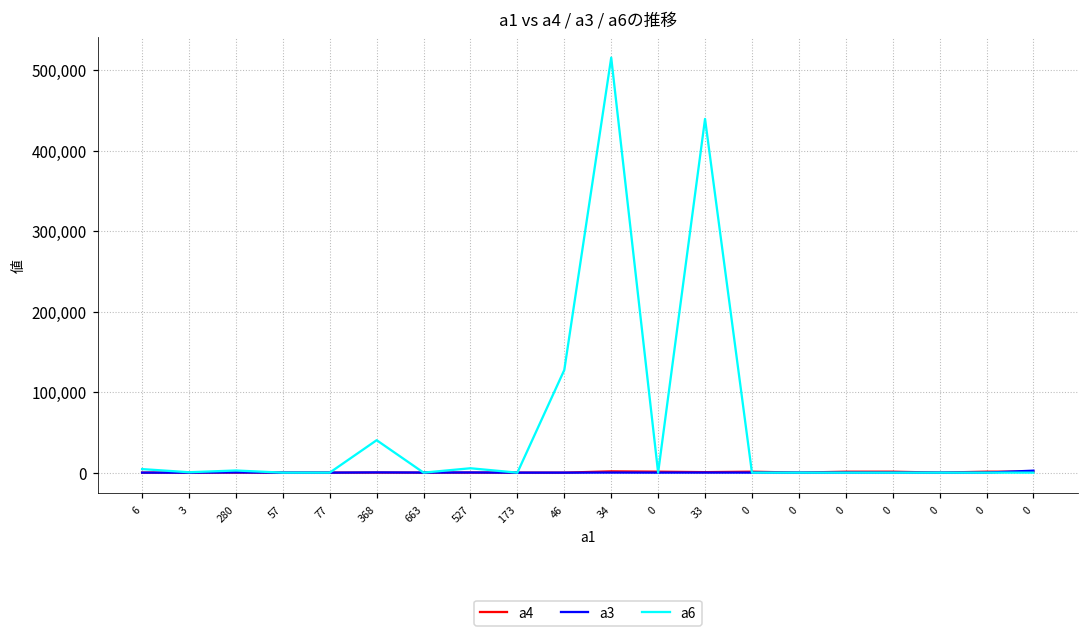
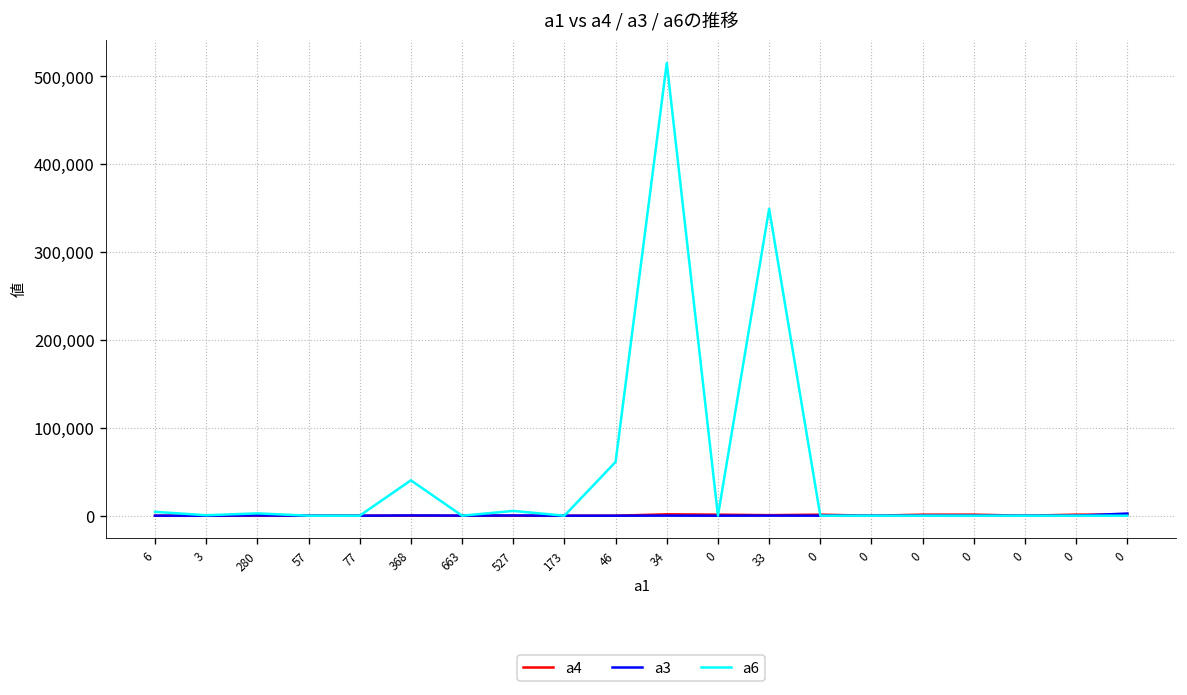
a6, 46: 130,000 -> 60,000
a6, 33: 440,000 -> 350,000
